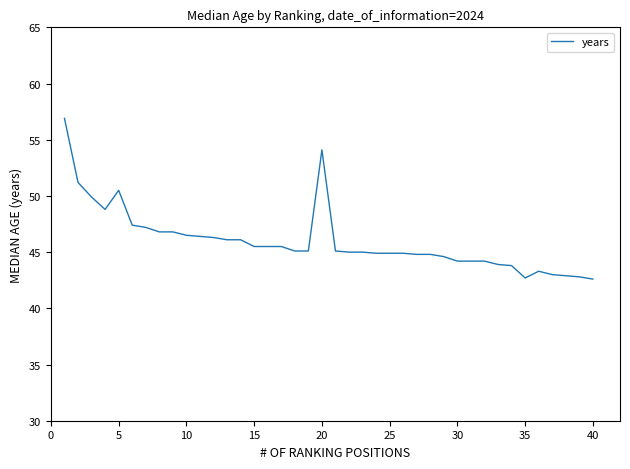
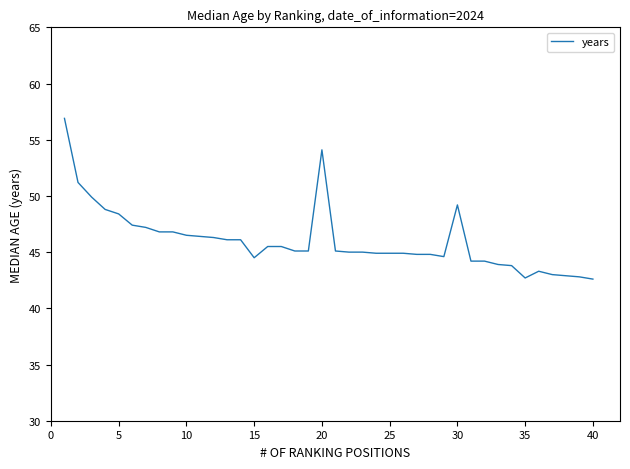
5: 50.5 -> 48.4
15: 45.5 -> 44.5
30: 44.2 -> 49.2
